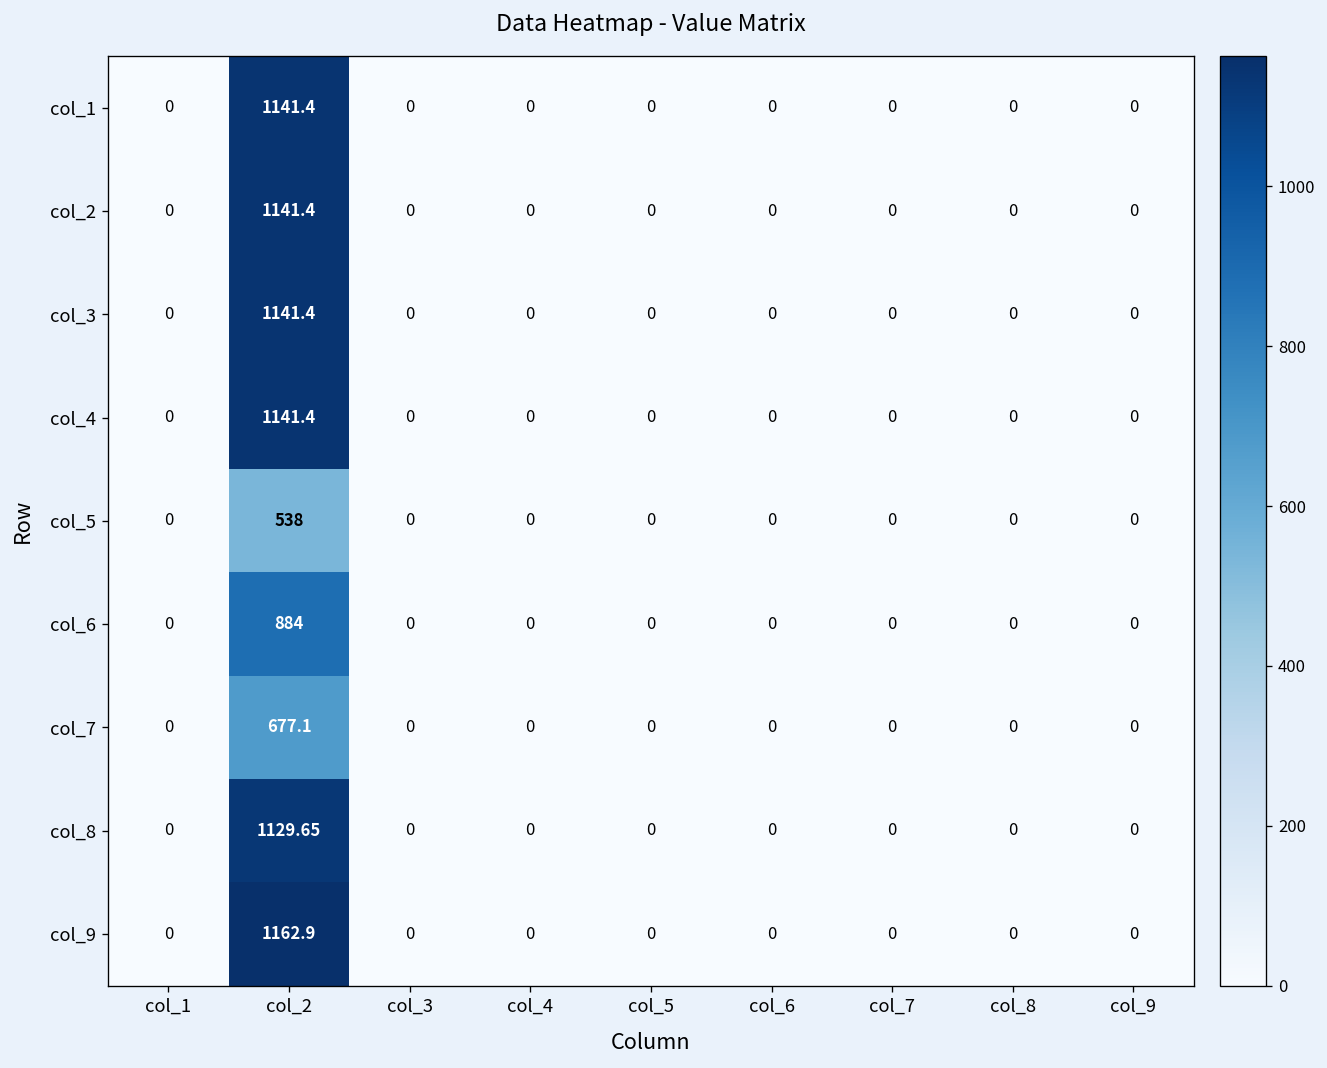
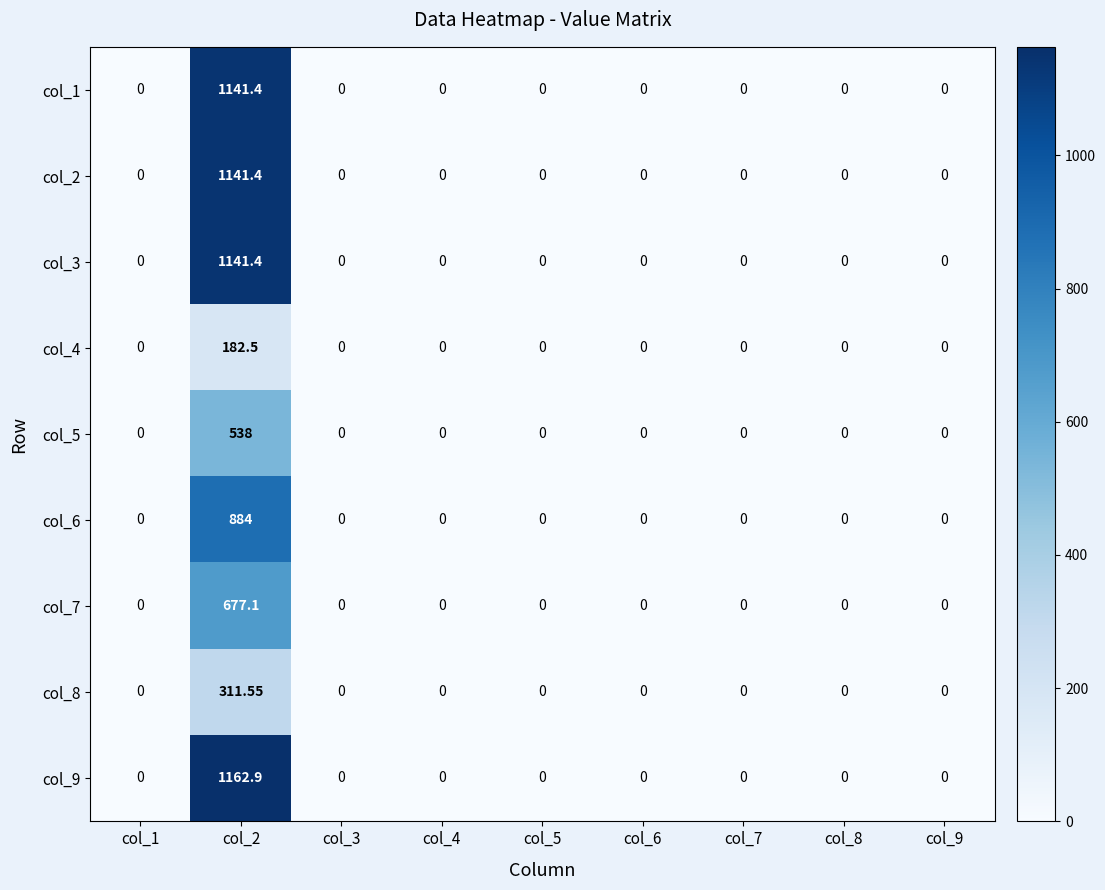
col_4, col_2: 1141.4 -> 182.5
col_8, col_2: 1129.65 -> 311.55
